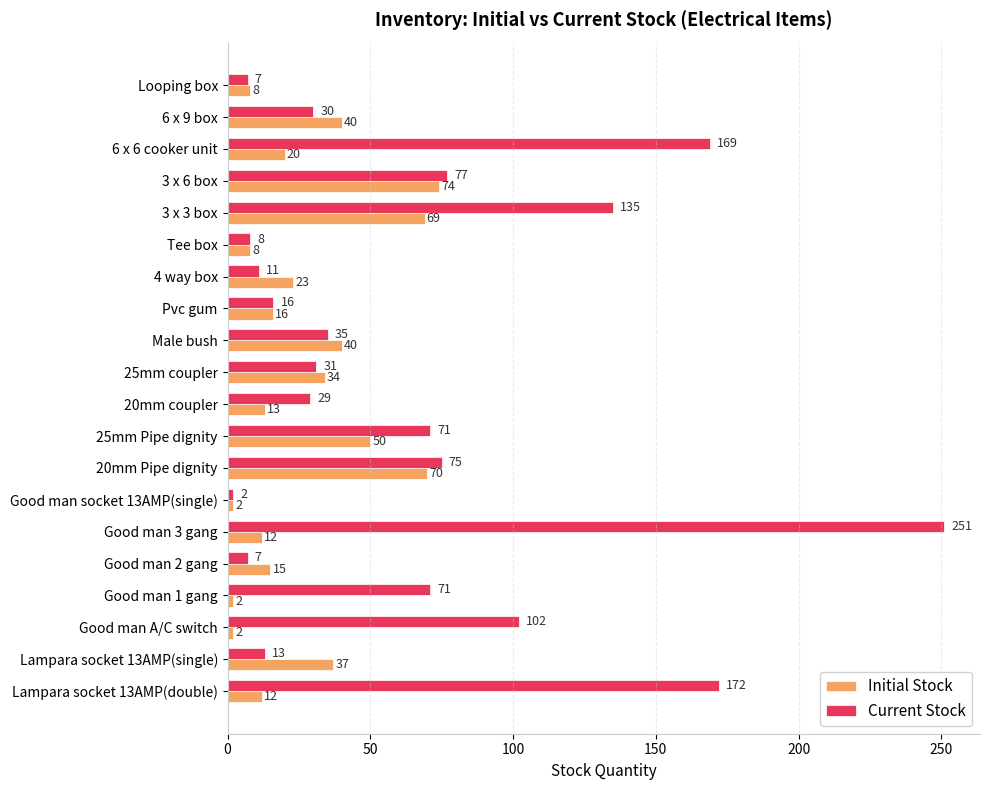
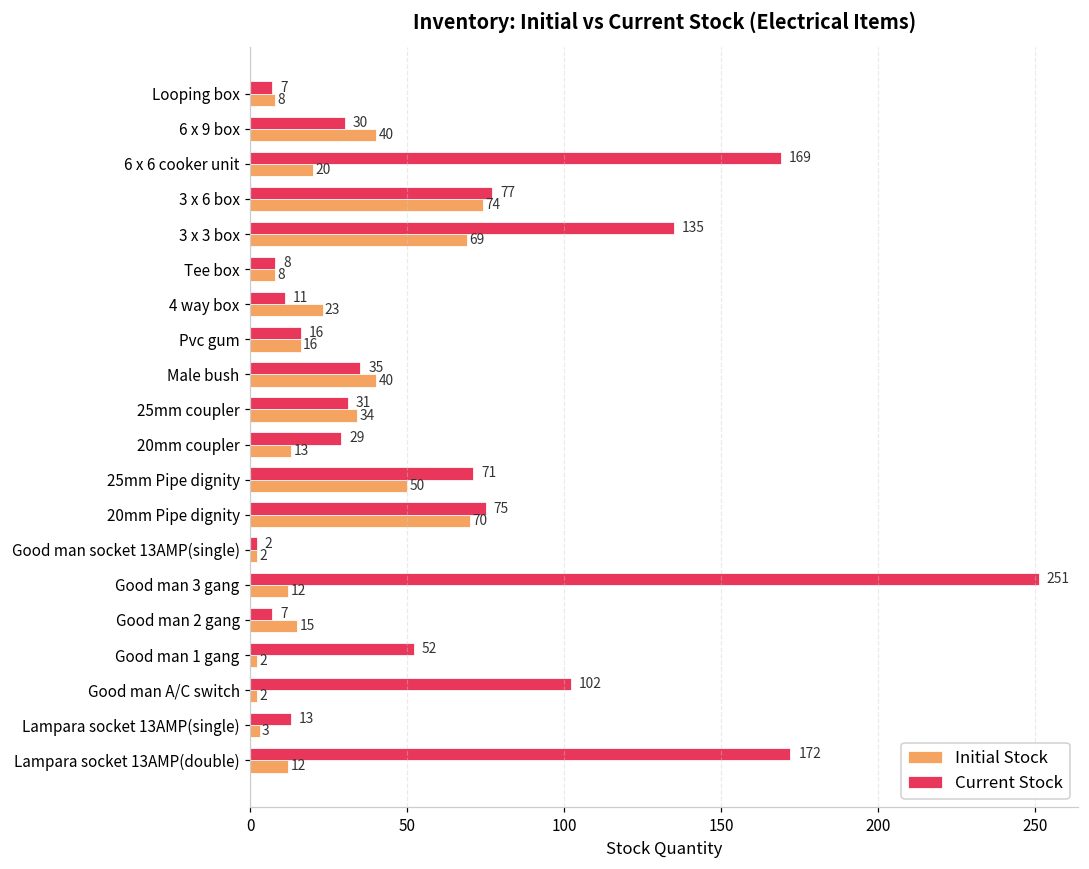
Current Stock, Good man 1 gang: 71 -> 52
Initial Stock, Lampara socket 13AMP(single): 37 -> 3
